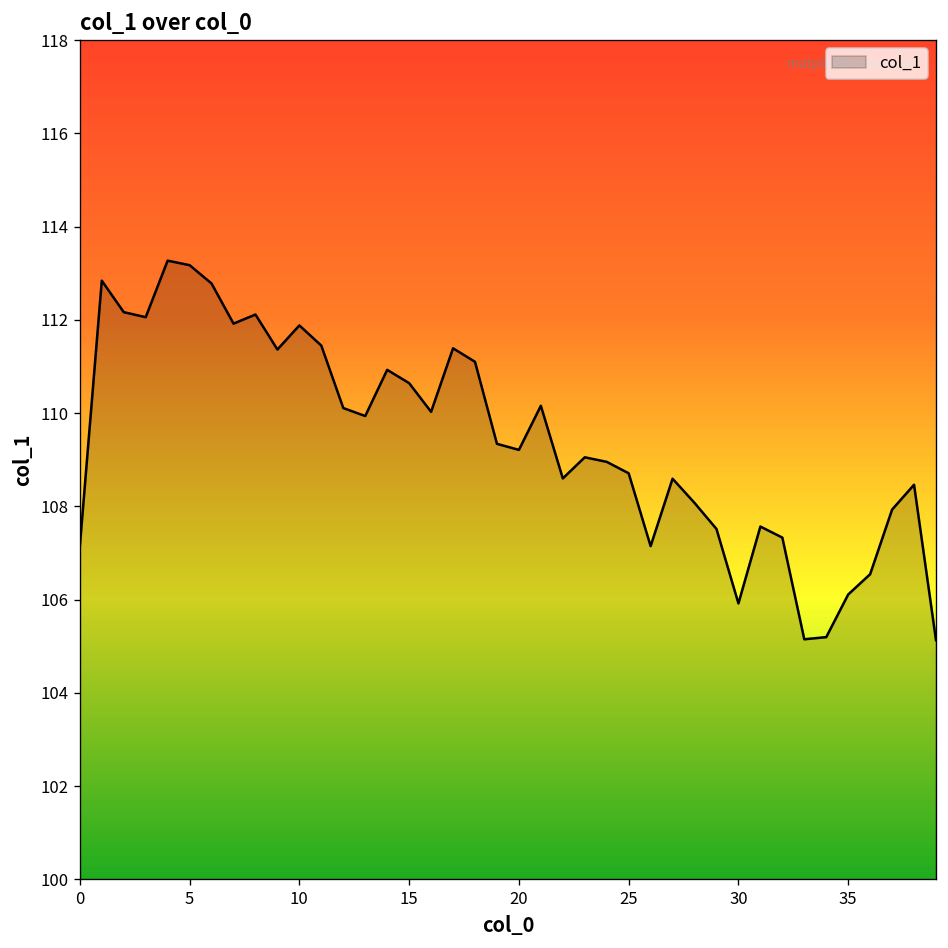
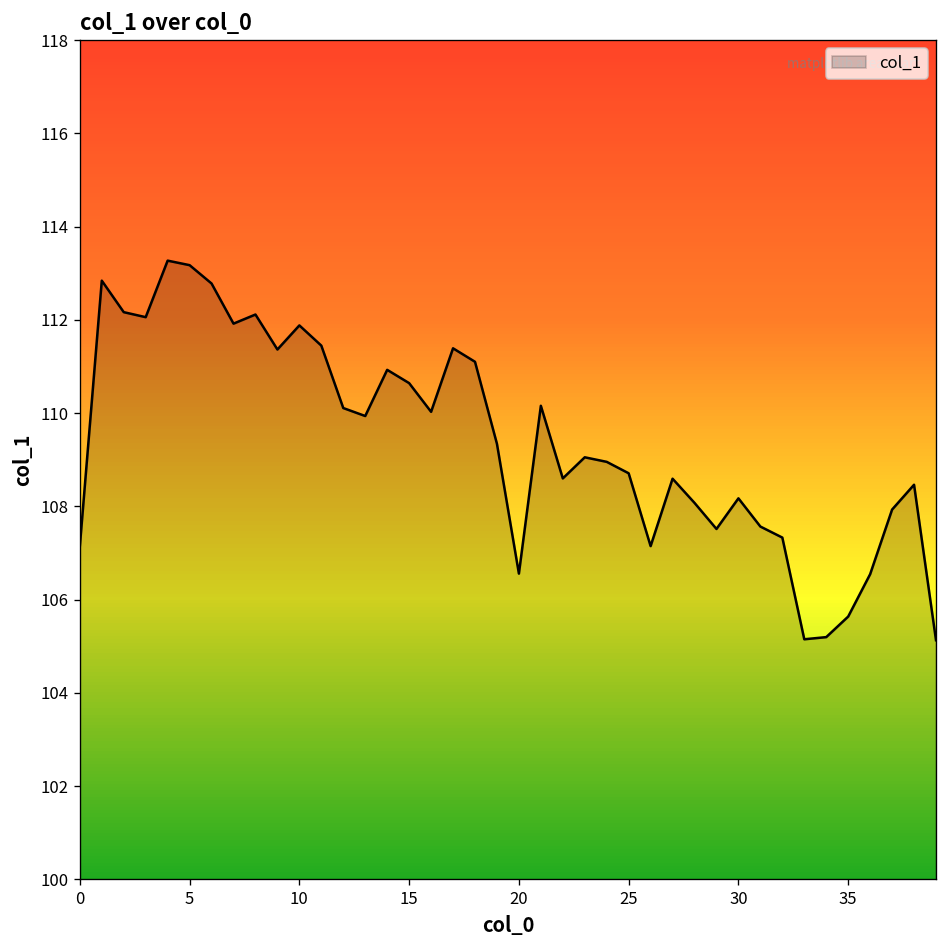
20: 109.2 -> 106.6
30: 105.9 -> 108.2
35: 106.1 -> 105.6
